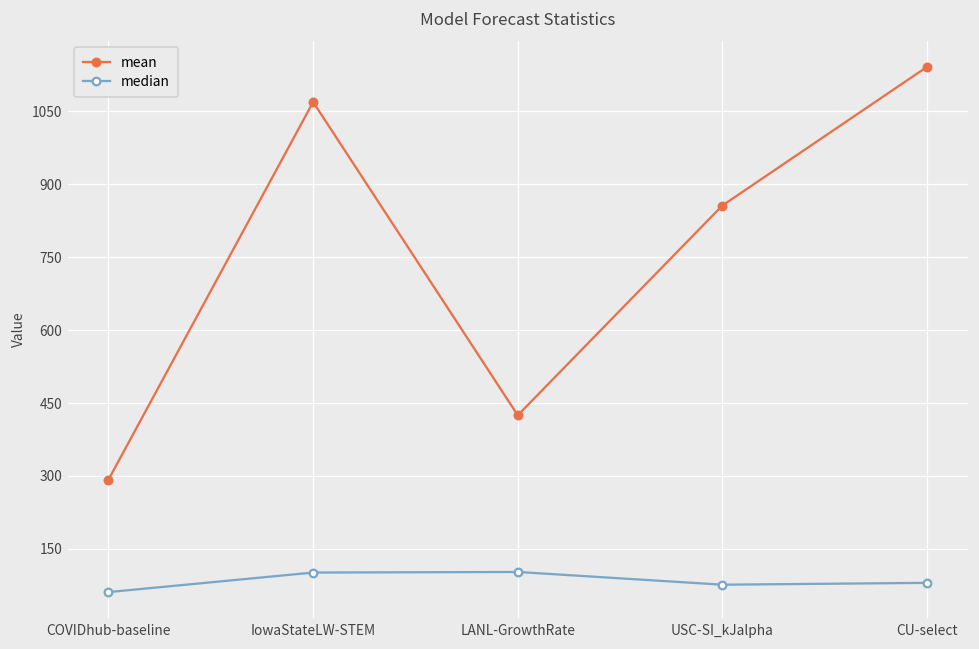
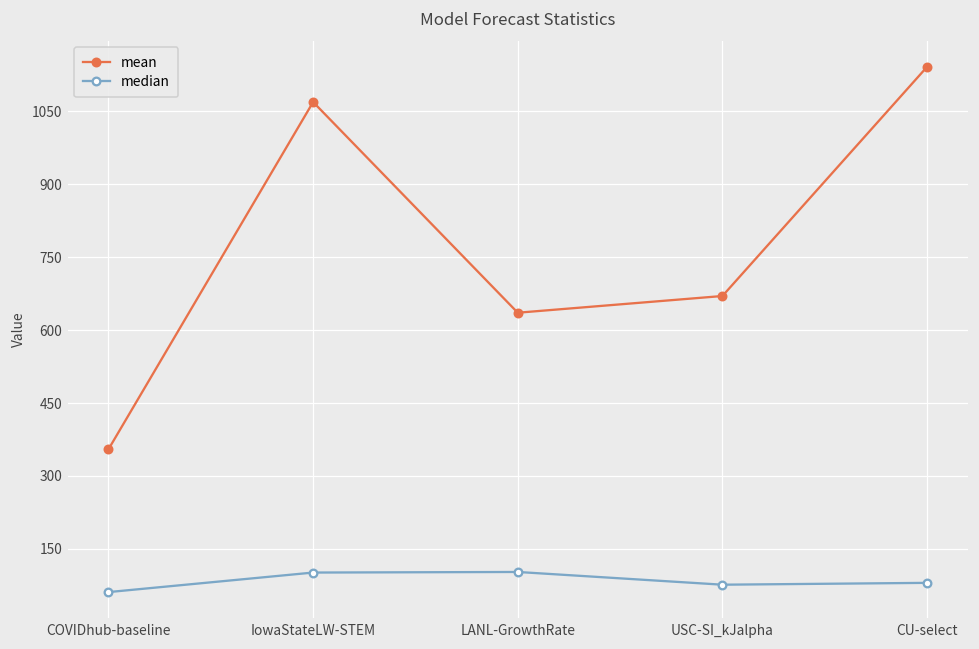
mean, COVIDhub-baseline: 290 -> 350
mean, LANL-GrowthRate: 420 -> 640
mean, USC-SI_kJalpha: 860 -> 670
